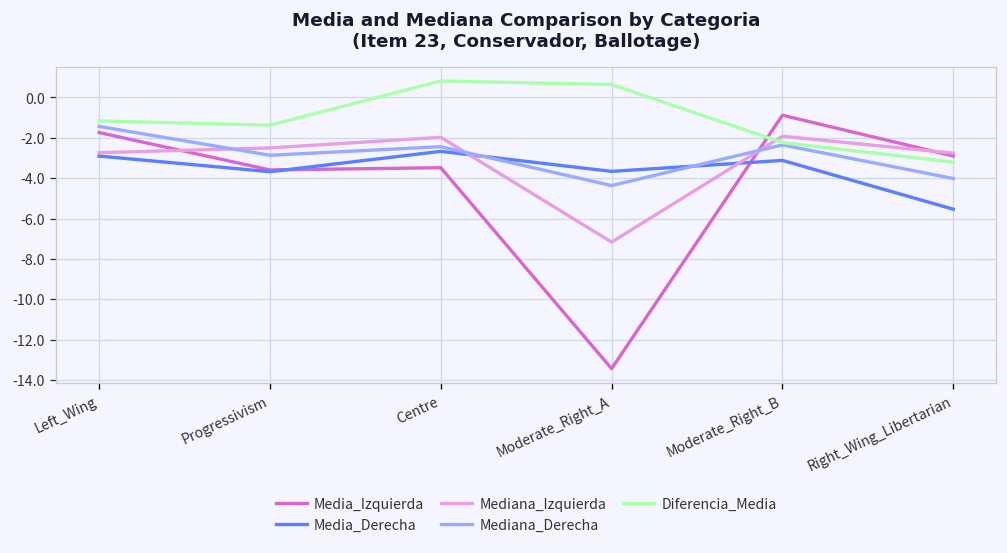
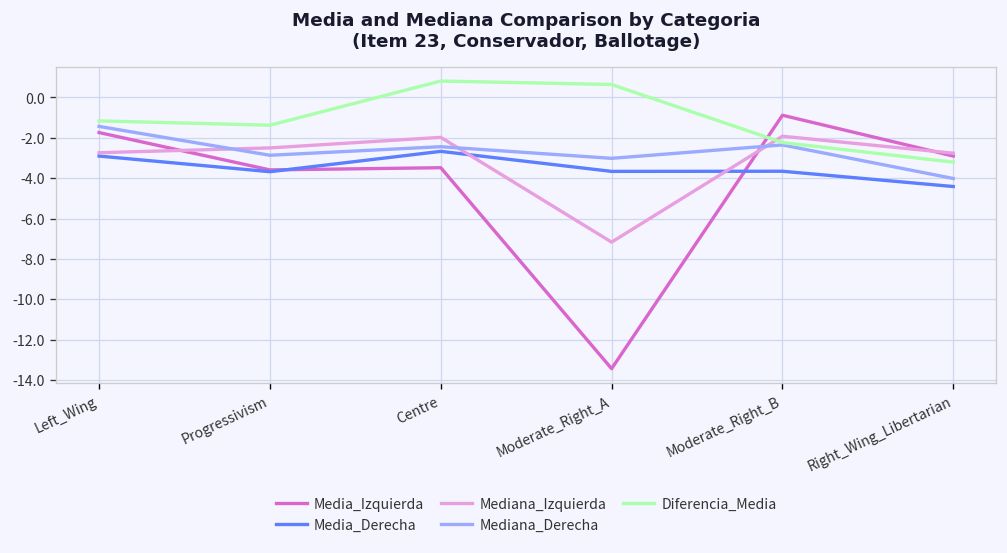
Mediana_Derecha, Moderate_Right_A: -4.4 -> -3.0
Media_Derecha, Moderate_Right_B: -3.1 -> -3.7
Media_Derecha, Right_Wing_Libertarian: -5.5 -> -4.4
